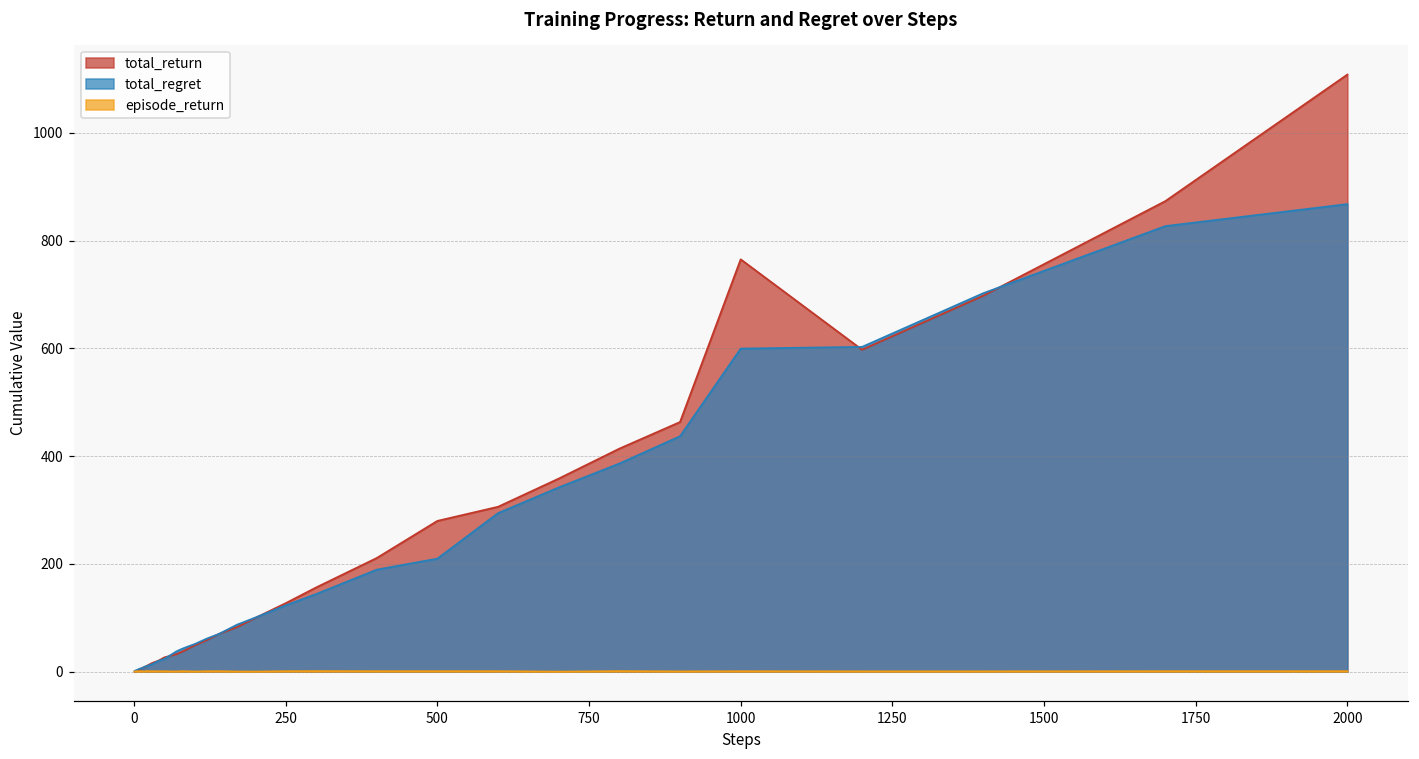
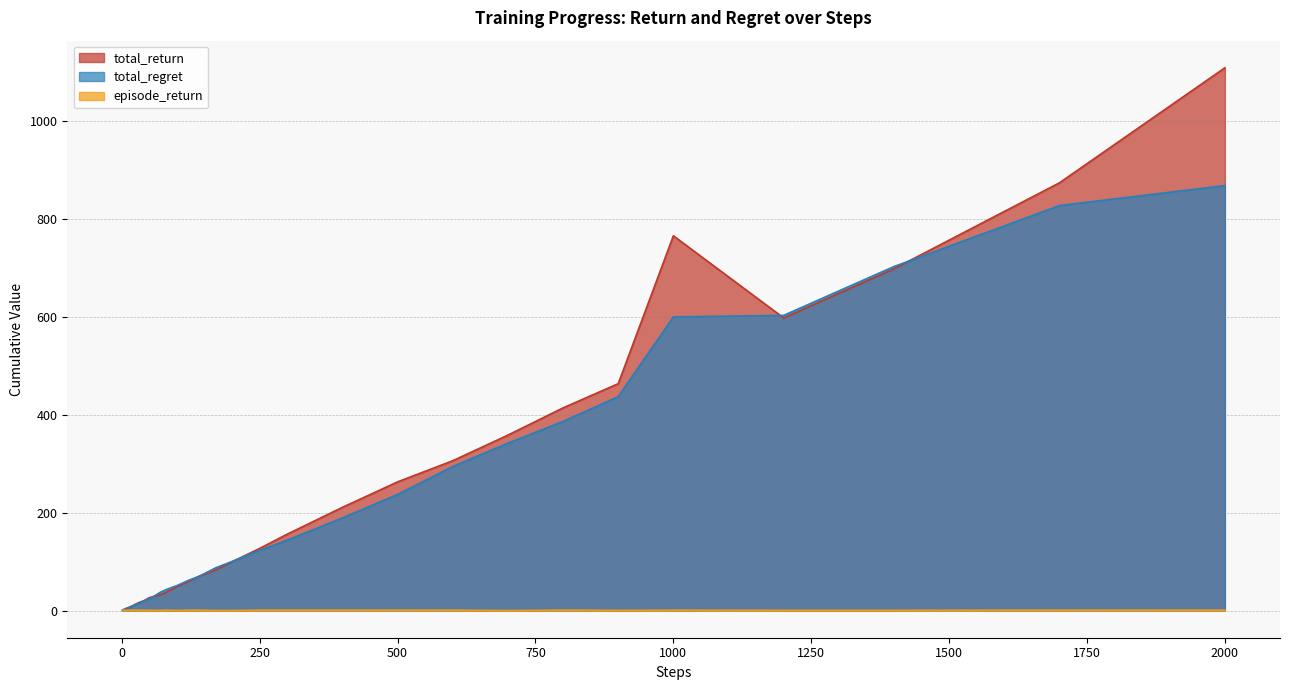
total_return, 500: 280 -> 260
total_regret, 500: 210 -> 240
